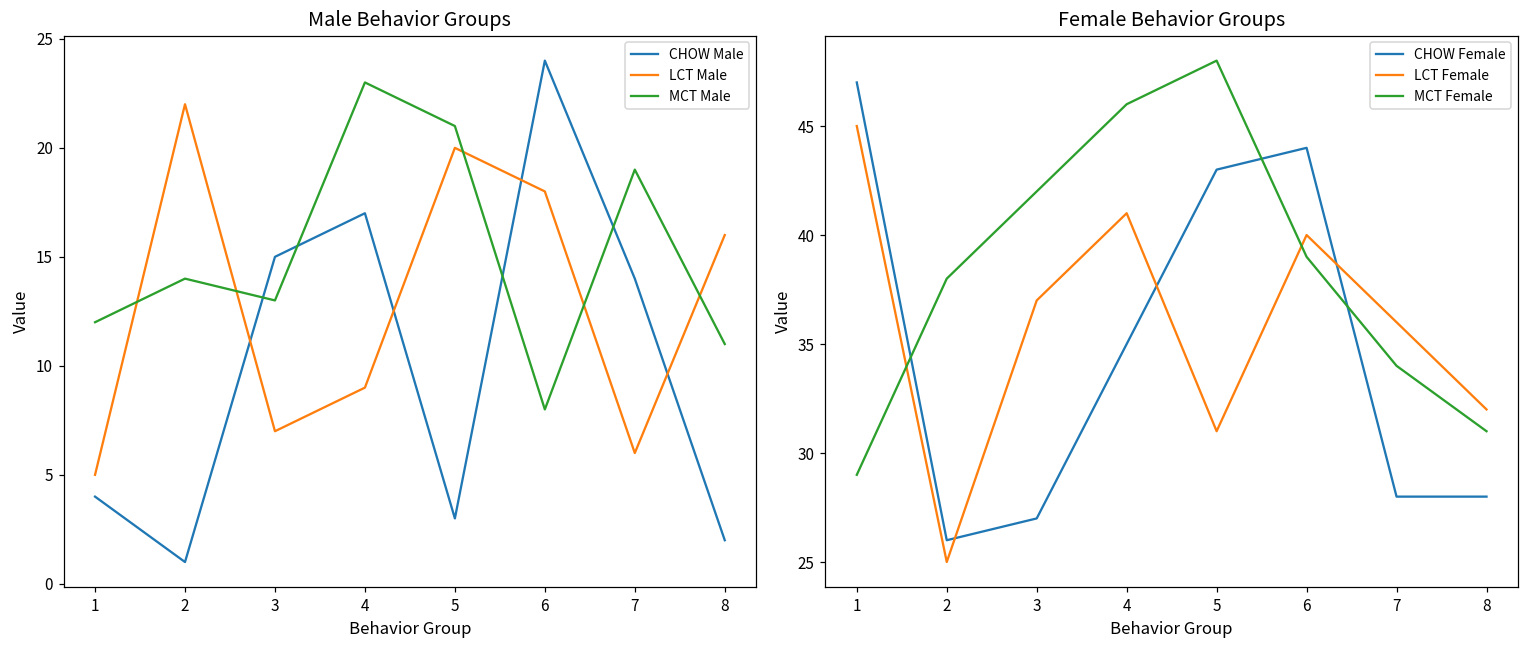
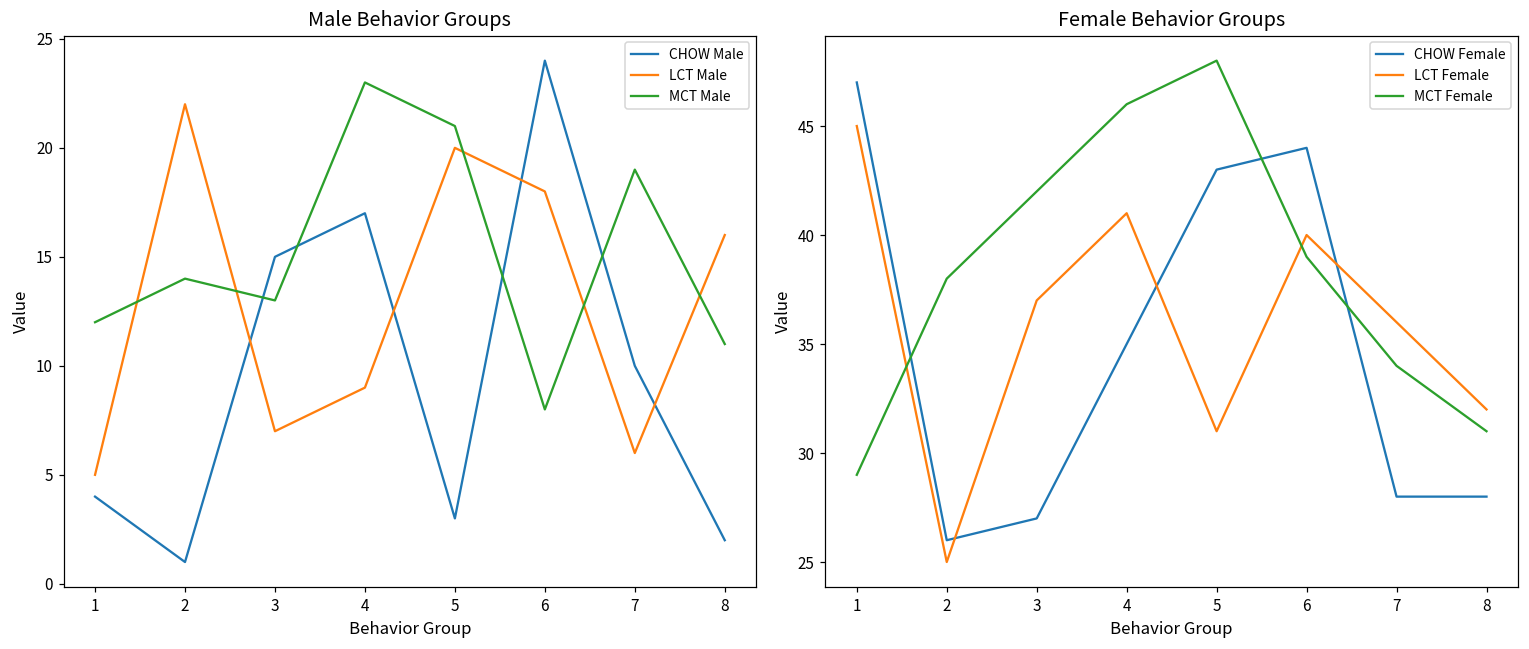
Male Behavior Groups, CHOW Male, 7: 14 -> 10
